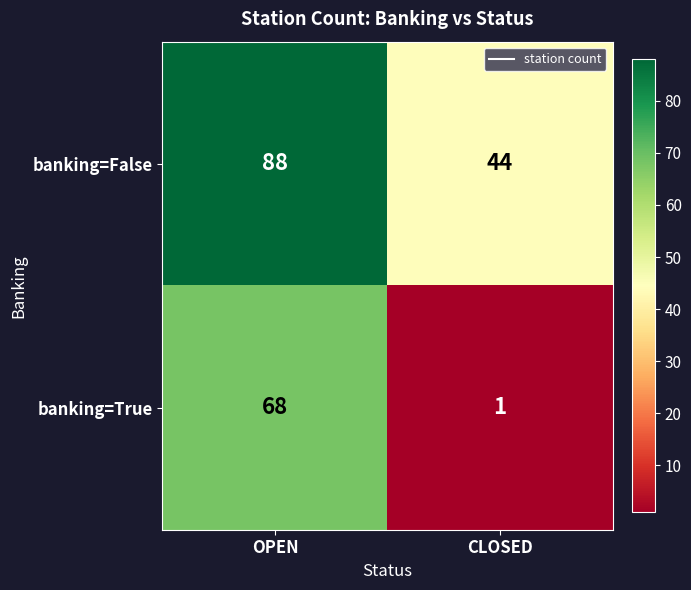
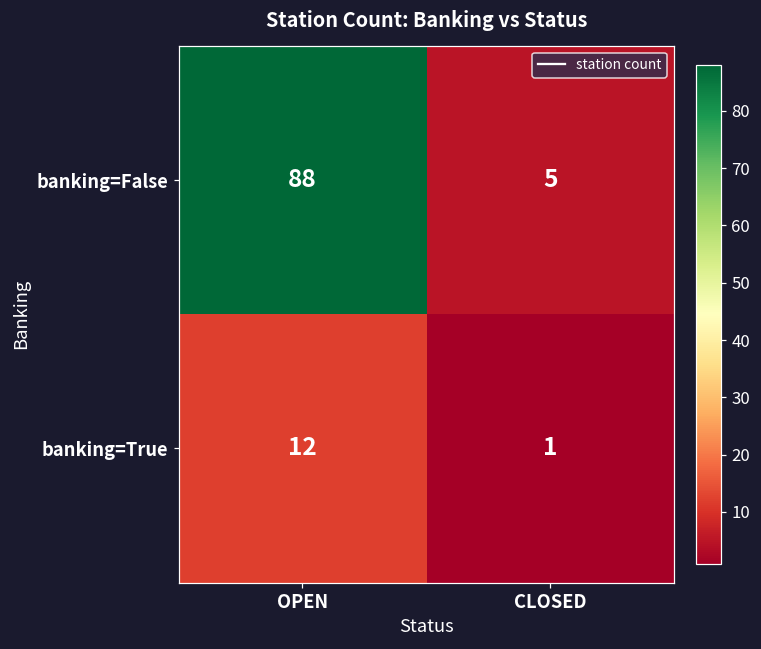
banking=False, CLOSED: 44 -> 5
banking=True, OPEN: 68 -> 12
